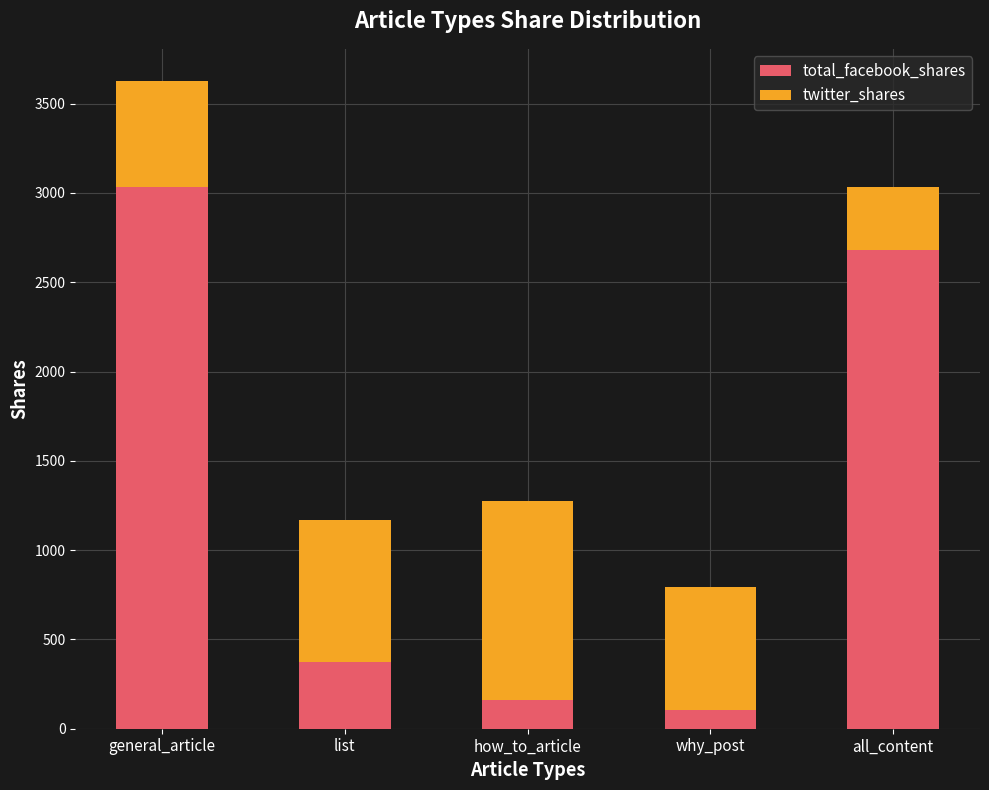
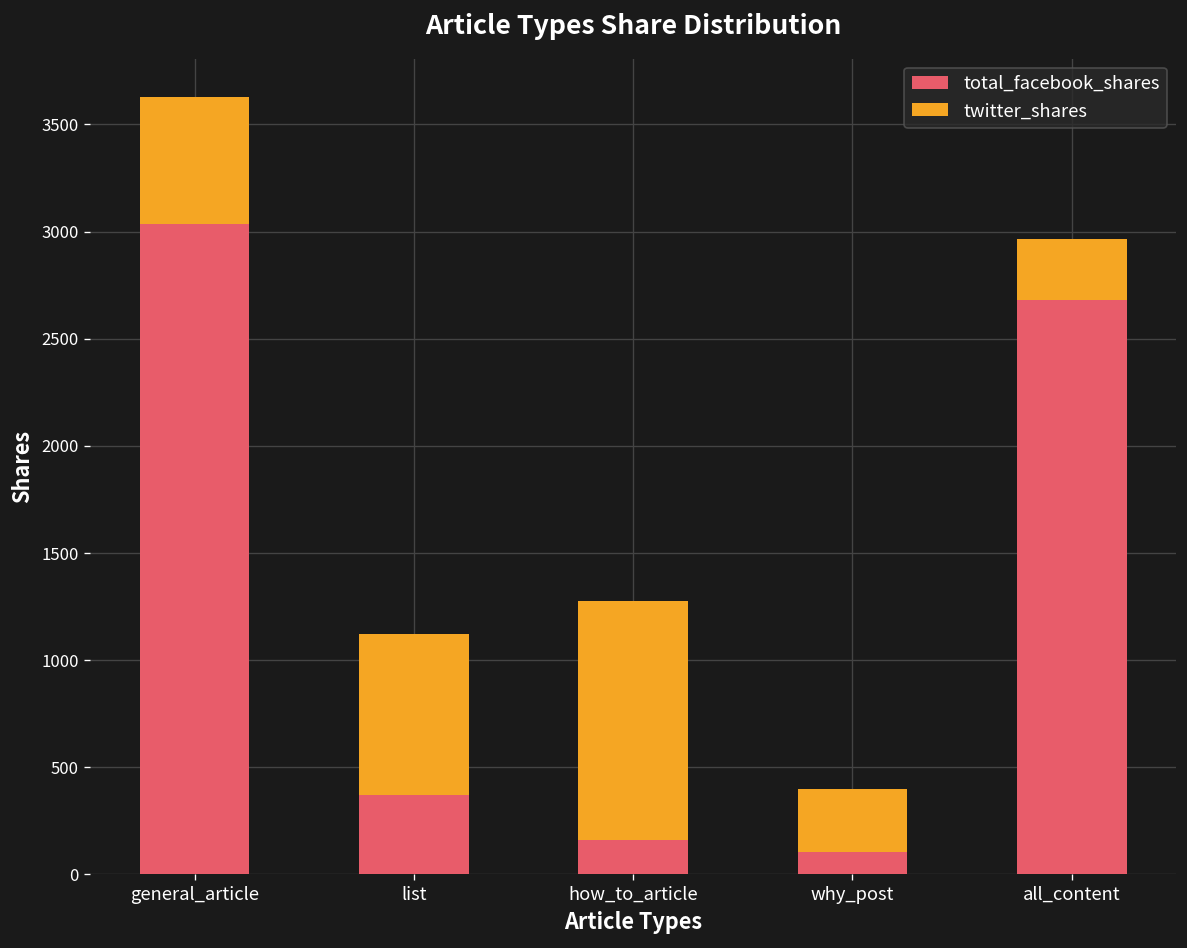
twitter_shares, list: 800 -> 750
twitter_shares, why_post: 690 -> 290
twitter_shares, all_content: 350 -> 280
